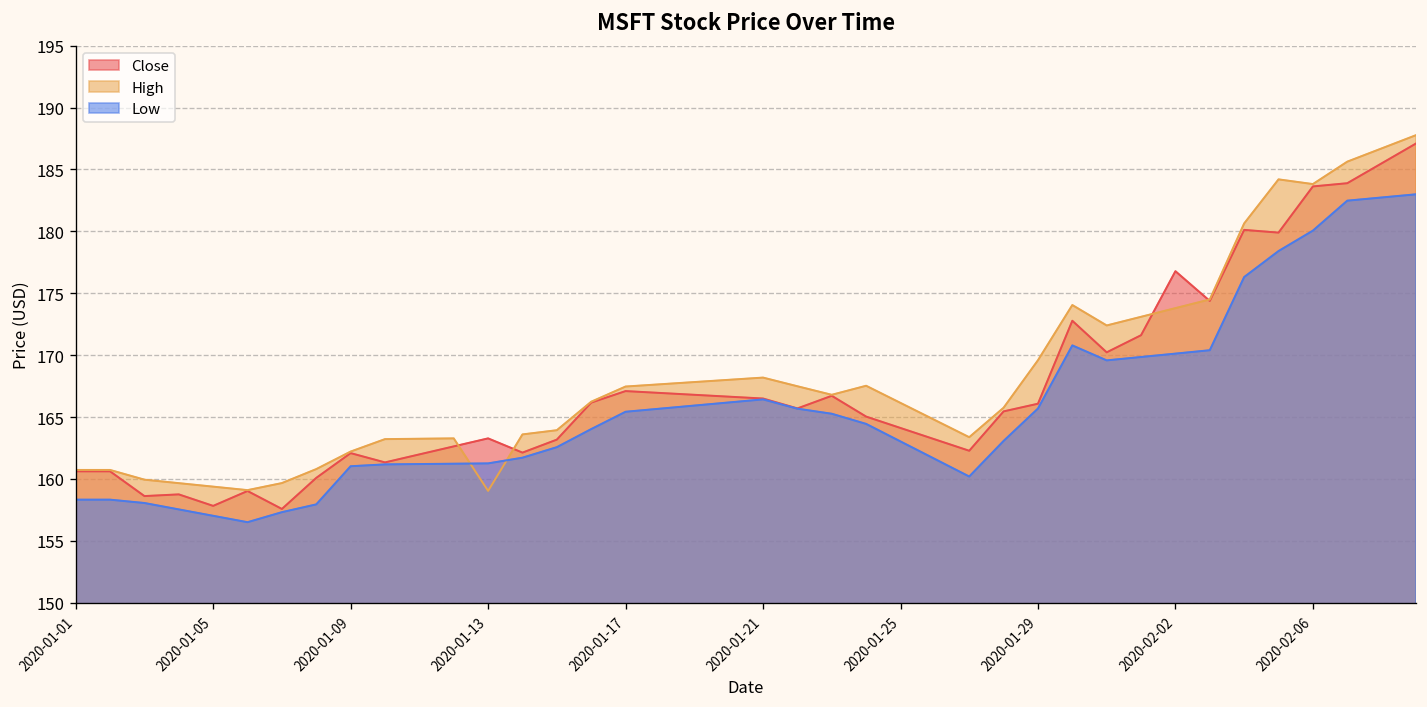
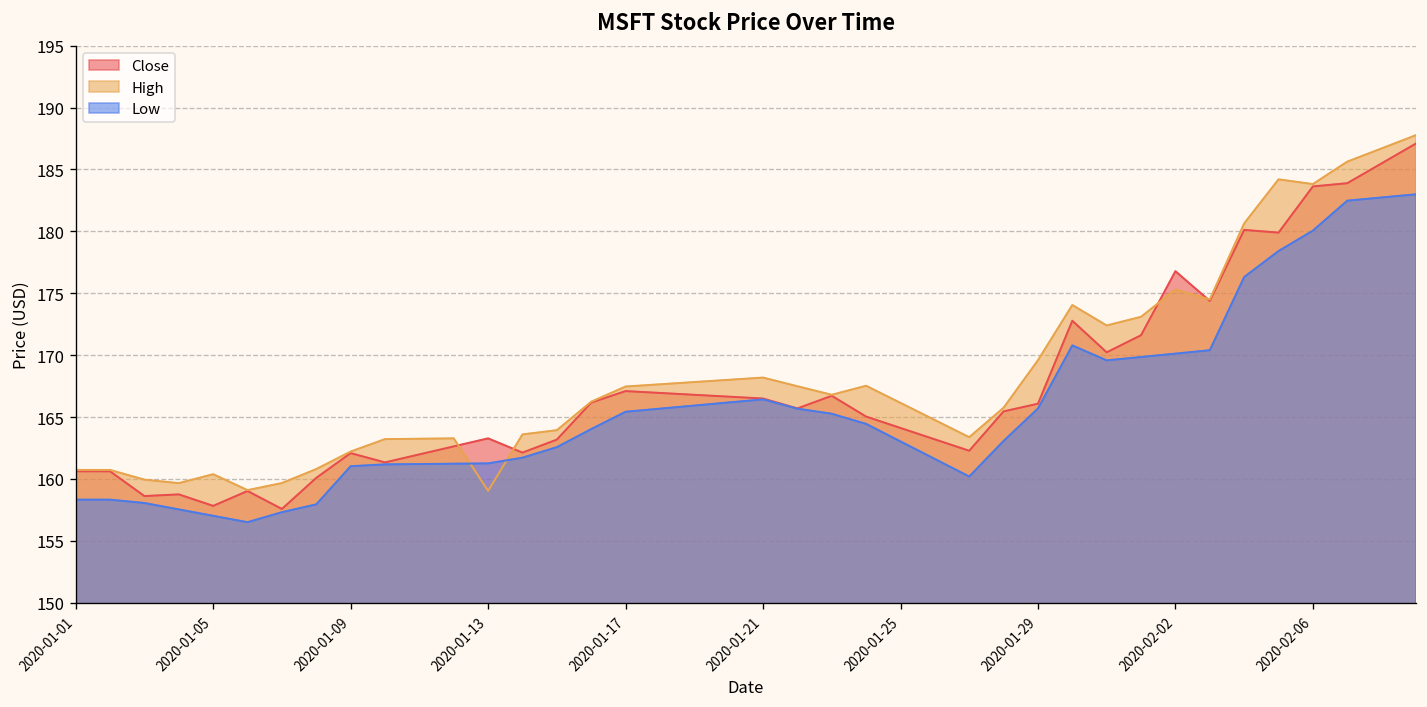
High, 2020-01-05: 159.4 -> 160.4
High, 2020-02-02: 173.8 -> 175.3
